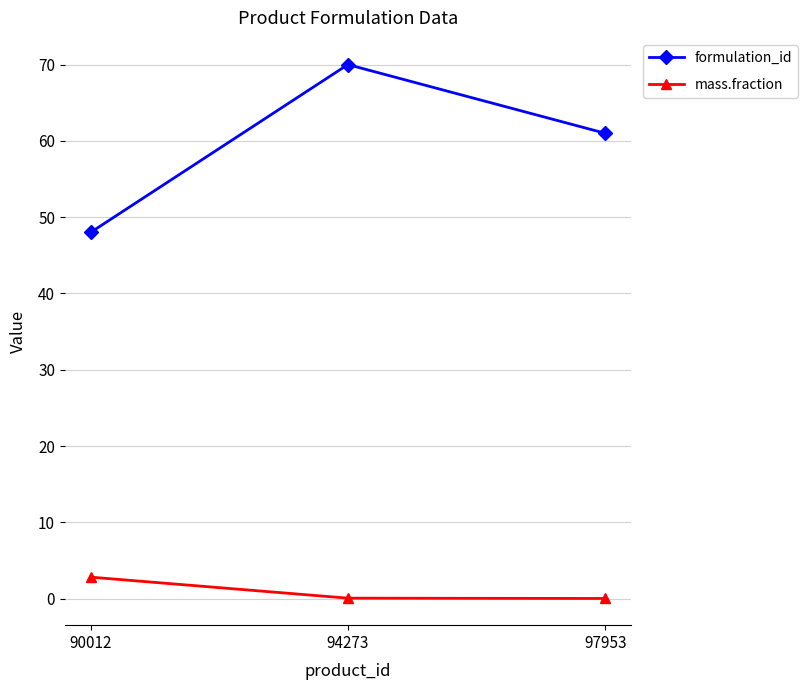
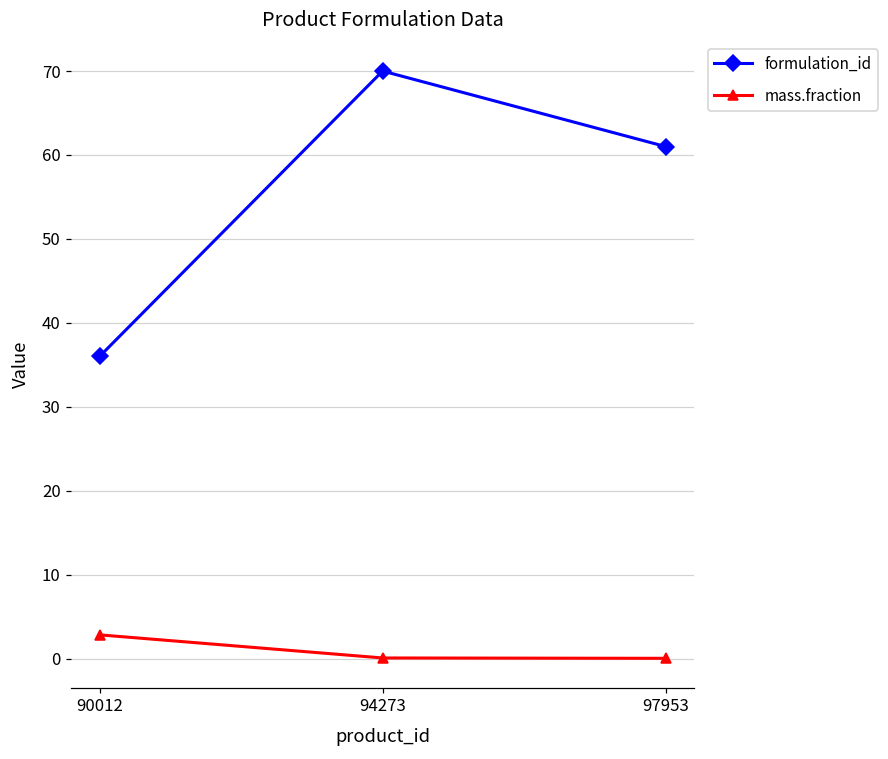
formulation_id, 90012: 48 -> 36
